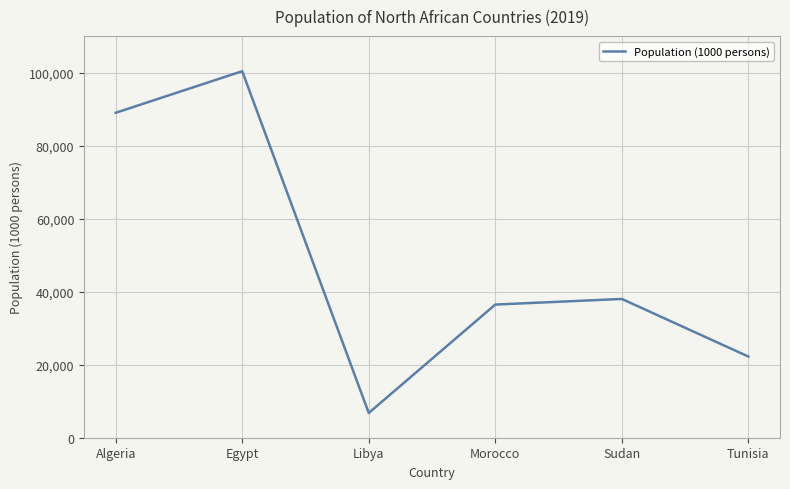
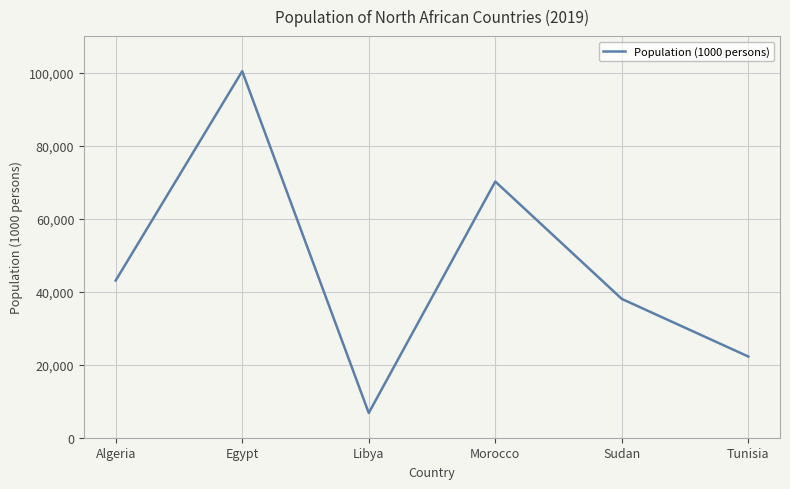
Algeria: 89,000 -> 43,000
Morocco: 36,000 -> 70,000
